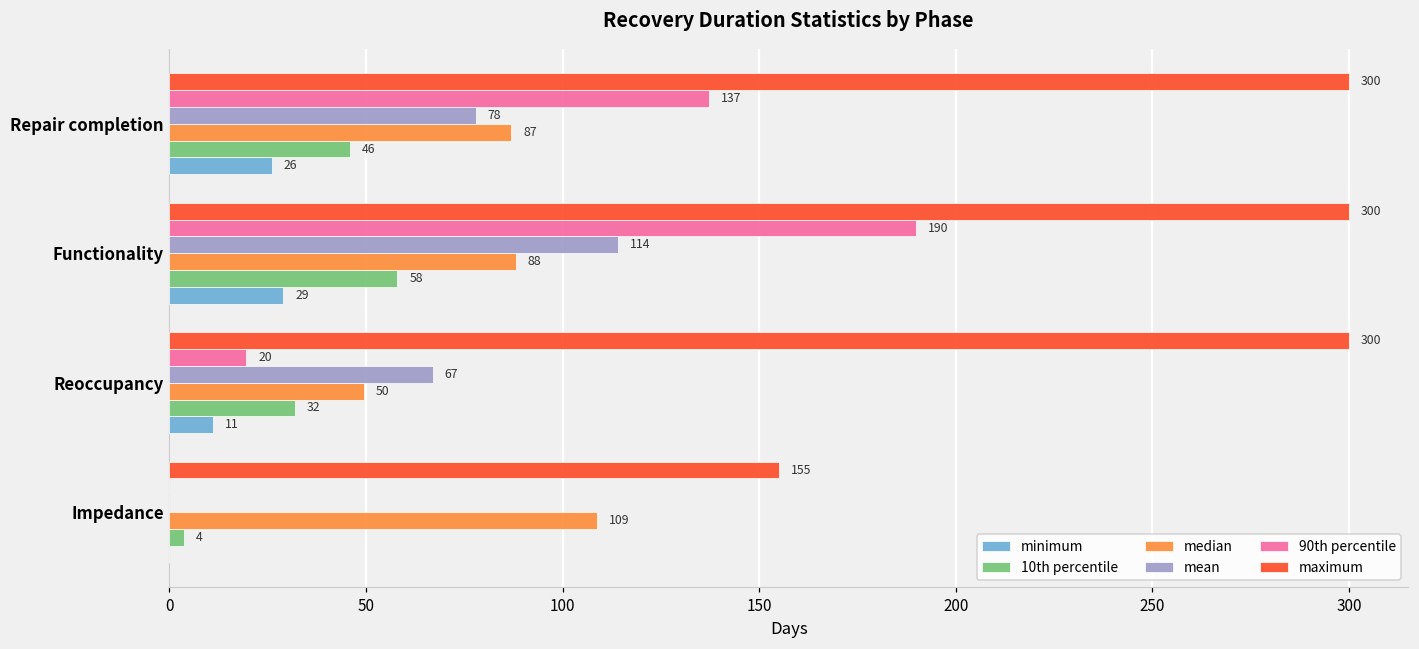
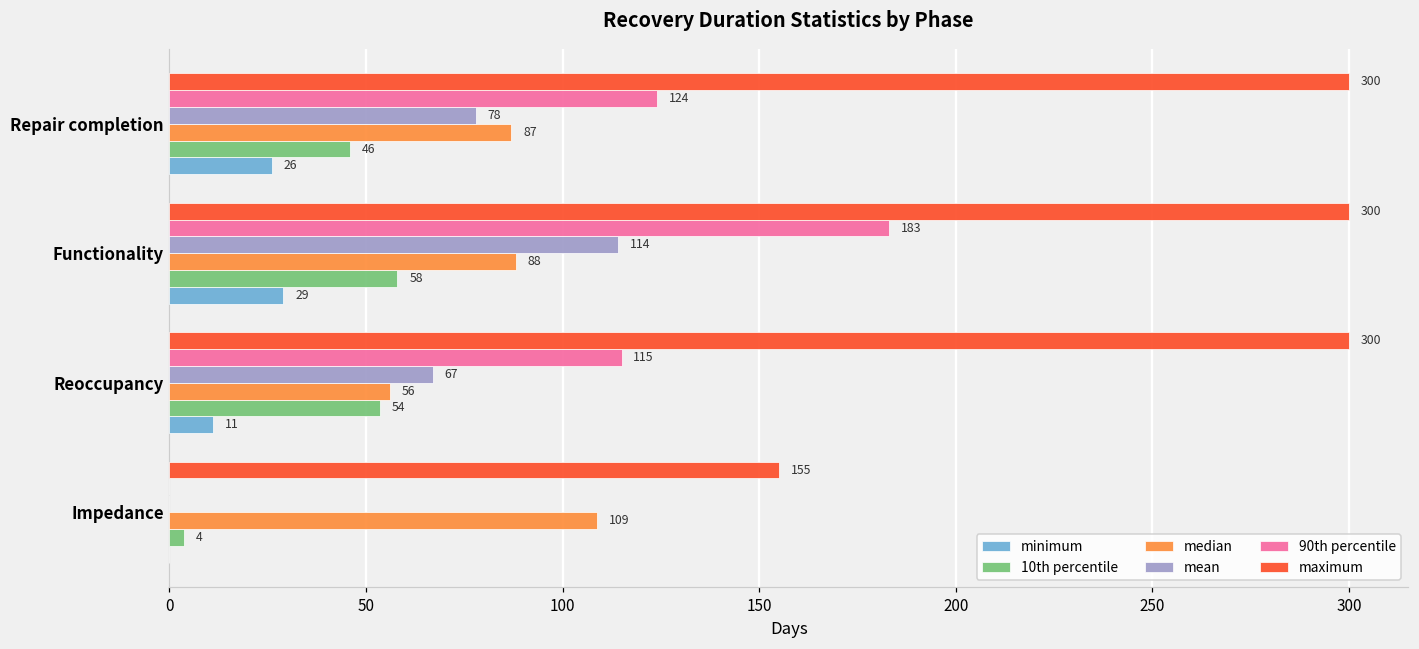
90th percentile, Repair completion: 137 -> 124
90th percentile, Functionality: 190 -> 183
90th percentile, Reoccupancy: 20 -> 115
median, Reoccupancy: 50 -> 56
10th percentile, Reoccupancy: 32 -> 54
